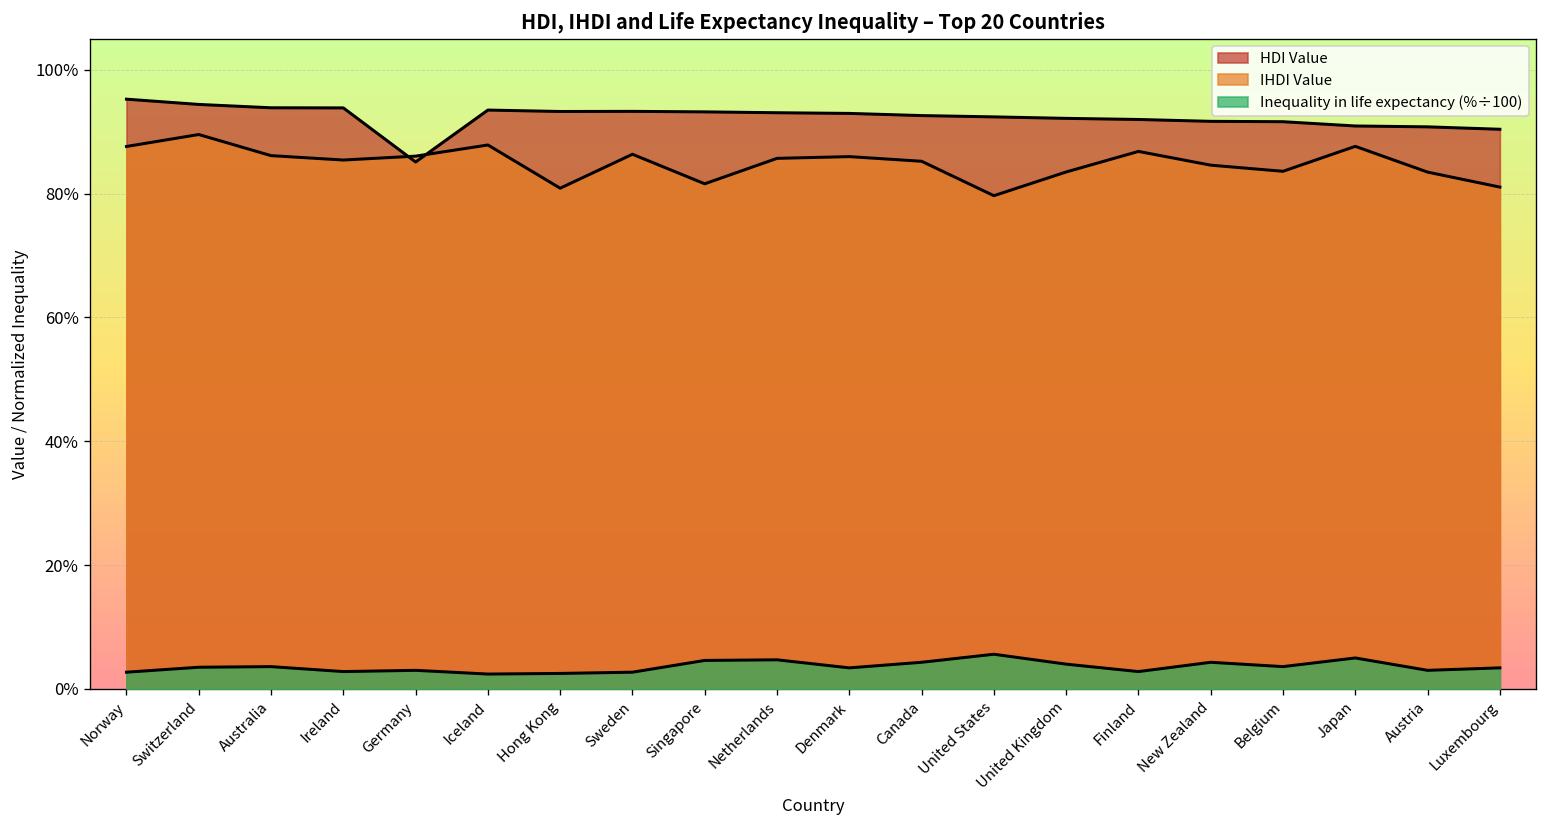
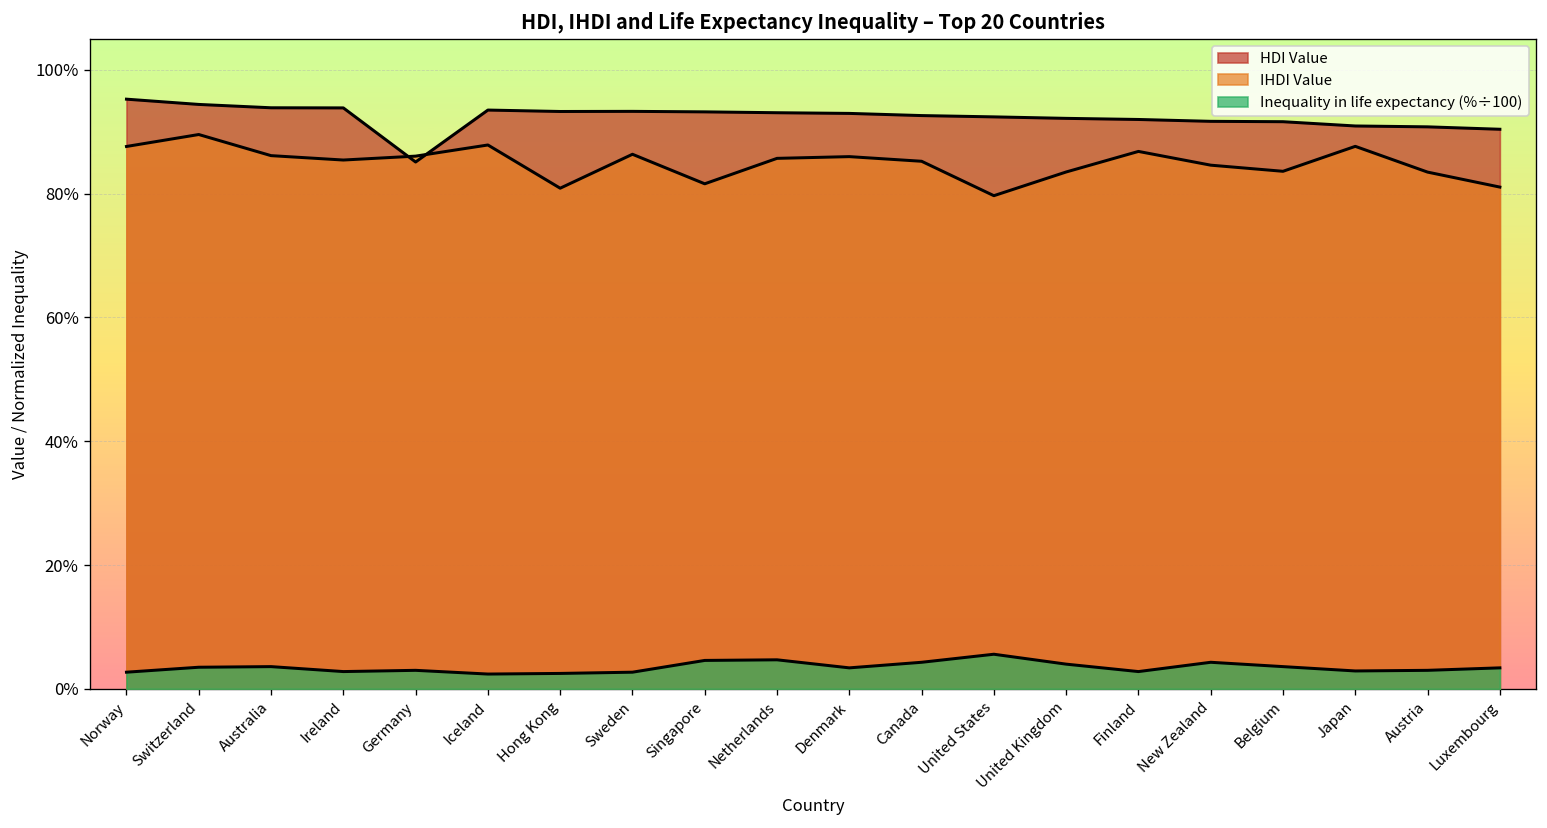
Inequality in life expectancy (%÷100), Japan: 5% -> 3%
